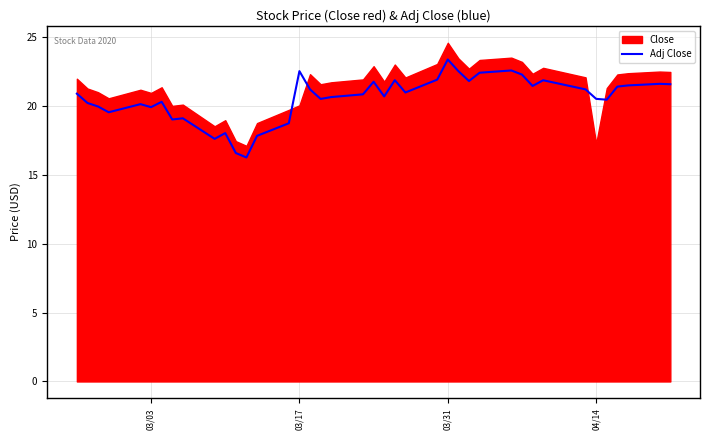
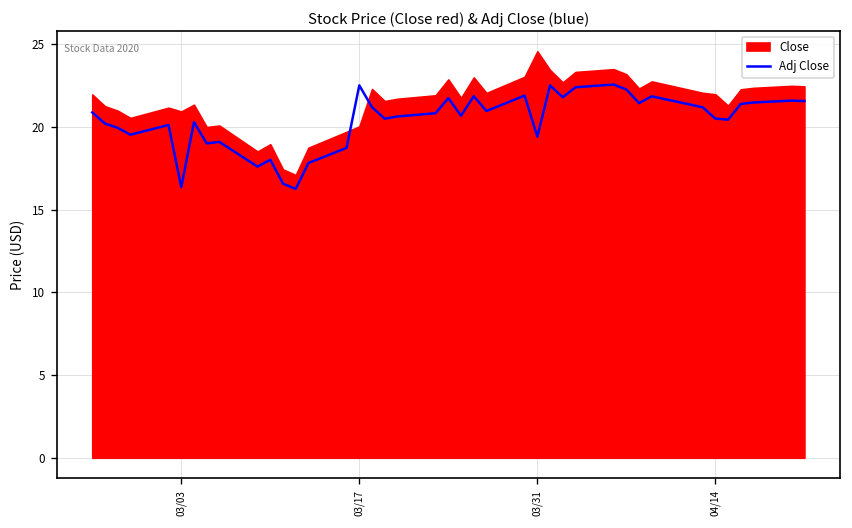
Adj Close, 03/03: 19.9 -> 16.4
Adj Close, 03/31: 23.4 -> 19.4
Close, 04/14: 17.3 -> 22.0
